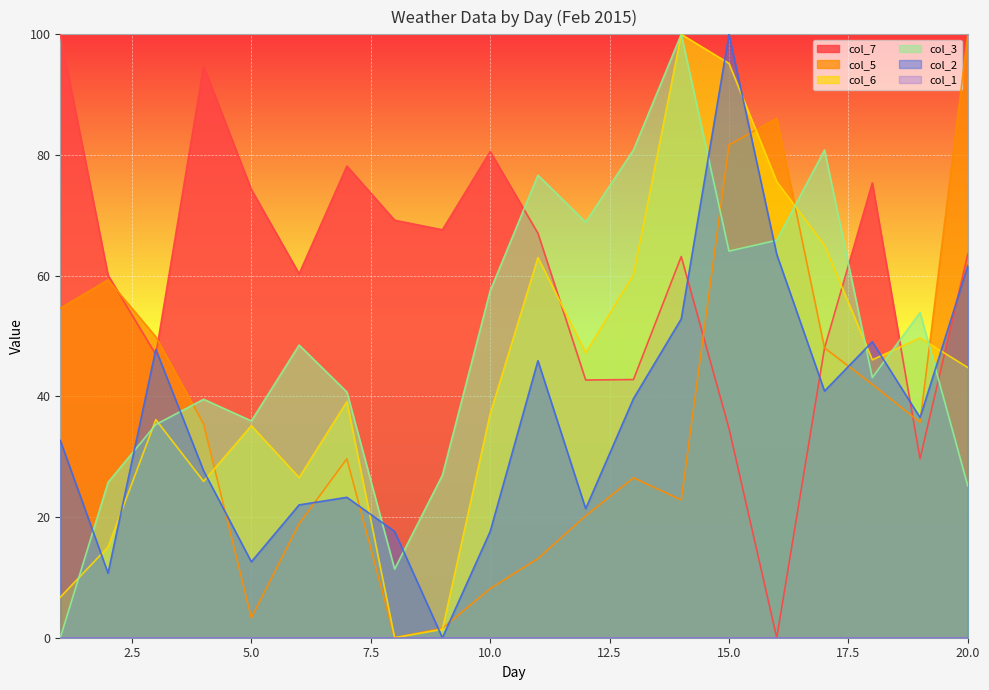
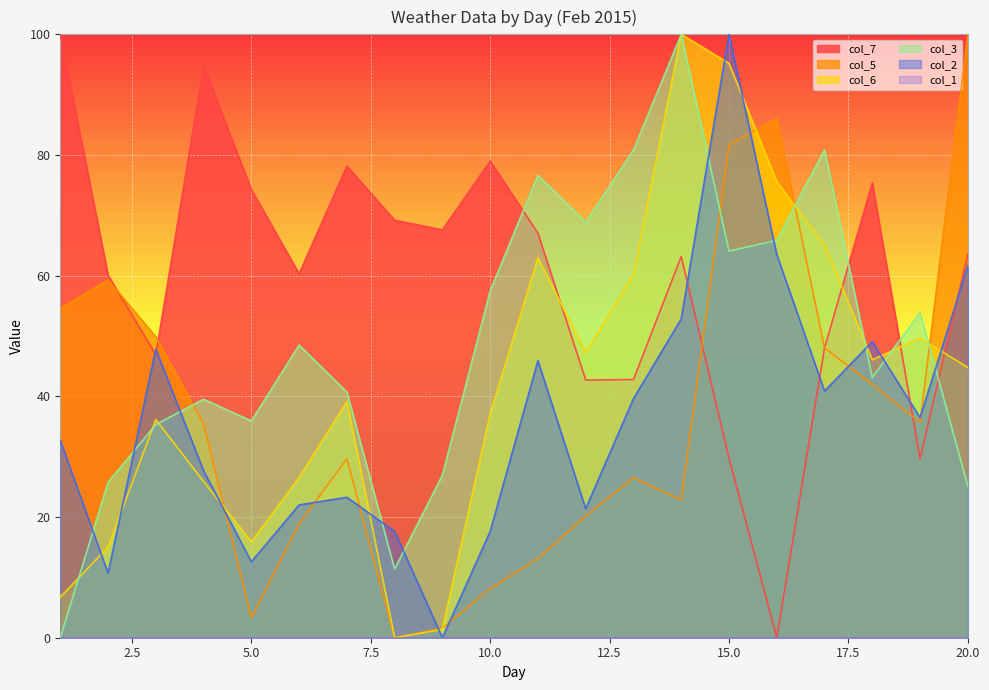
col_6, 5.0: 35 -> 16
col_7, 10.0: 81 -> 79
col_7, 15.0: 35 -> 30
